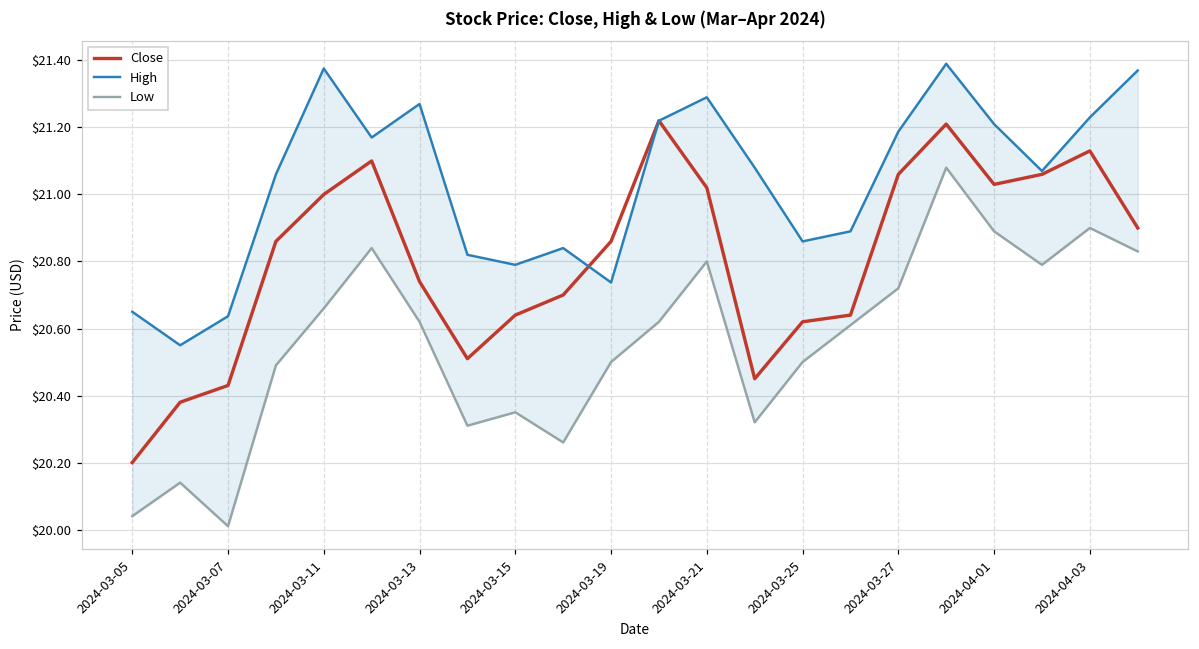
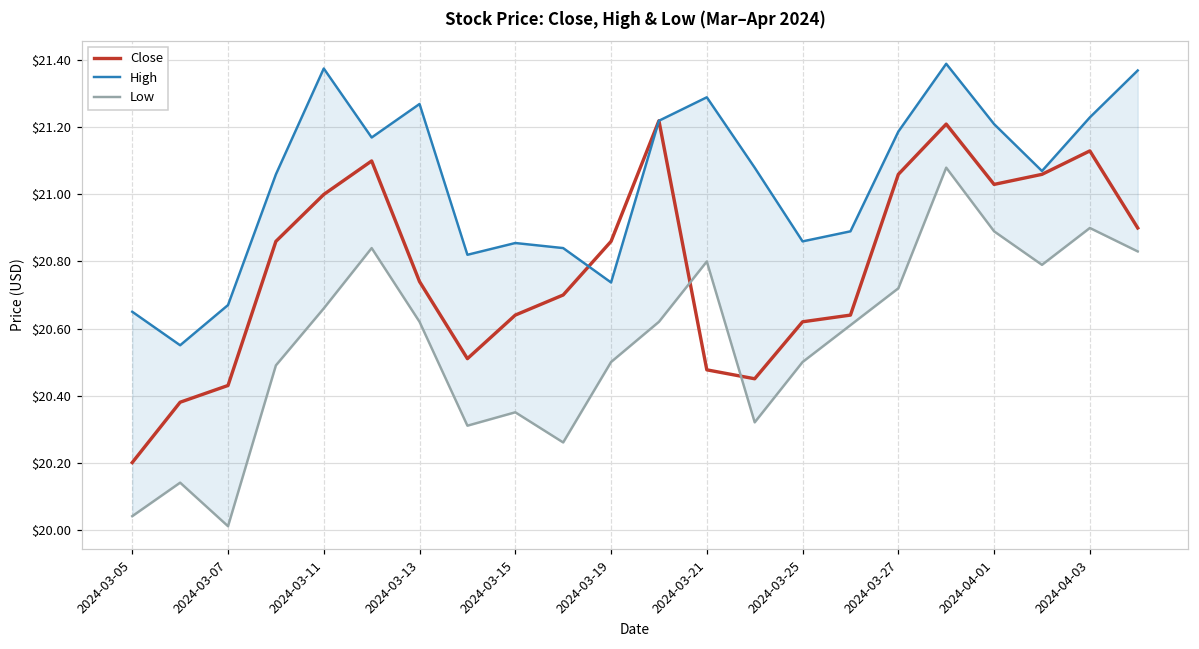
High, 2024-03-07: $20.64 -> $20.67
High, 2024-03-15: $20.79 -> $20.86
Close, 2024-03-21: $21.02 -> $20.48
